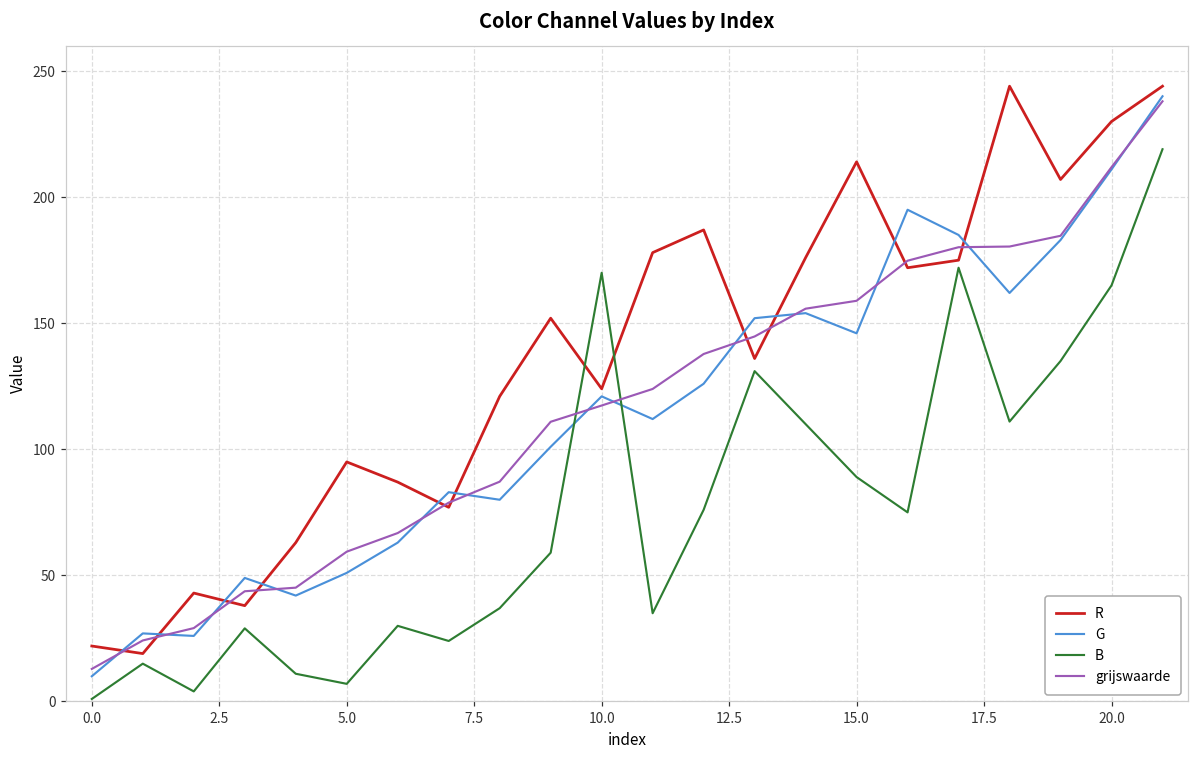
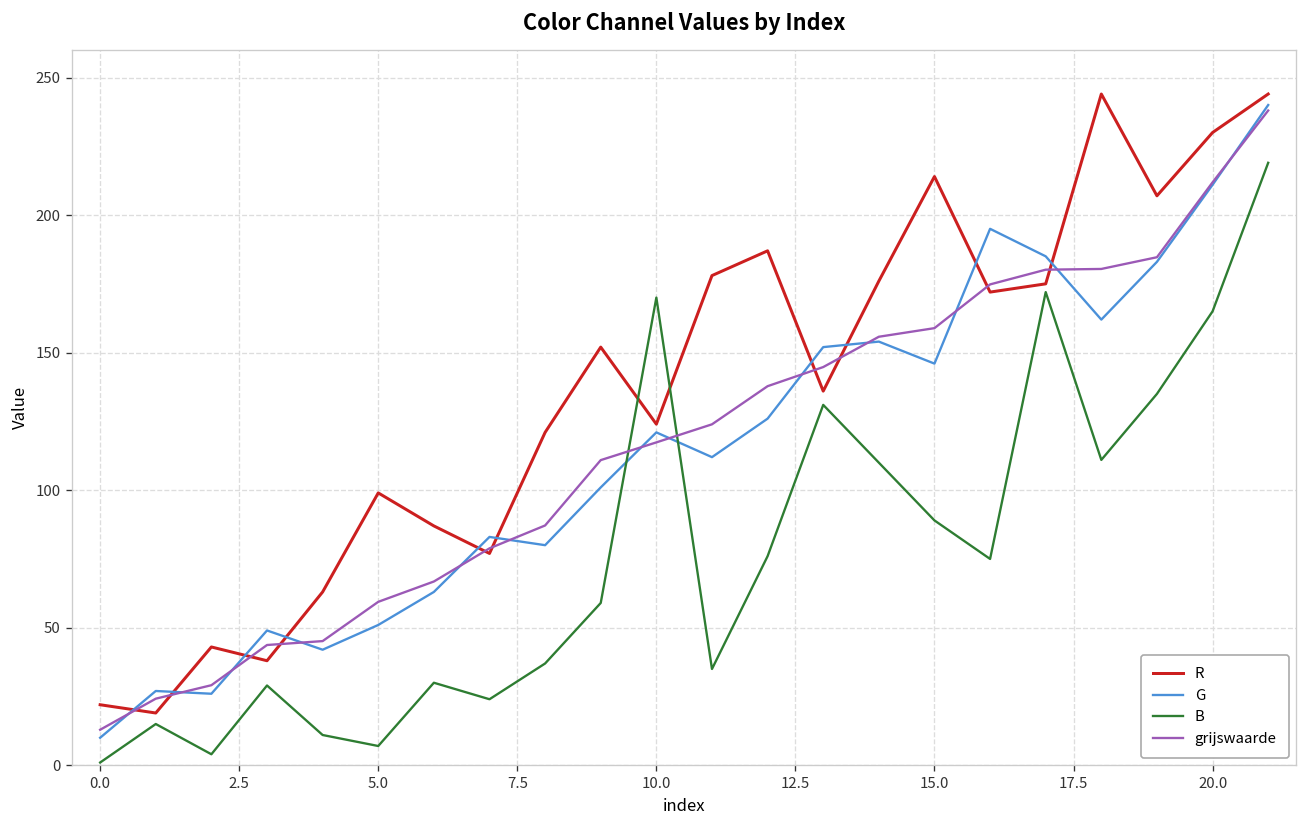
R, 5.0: 95 -> 99
